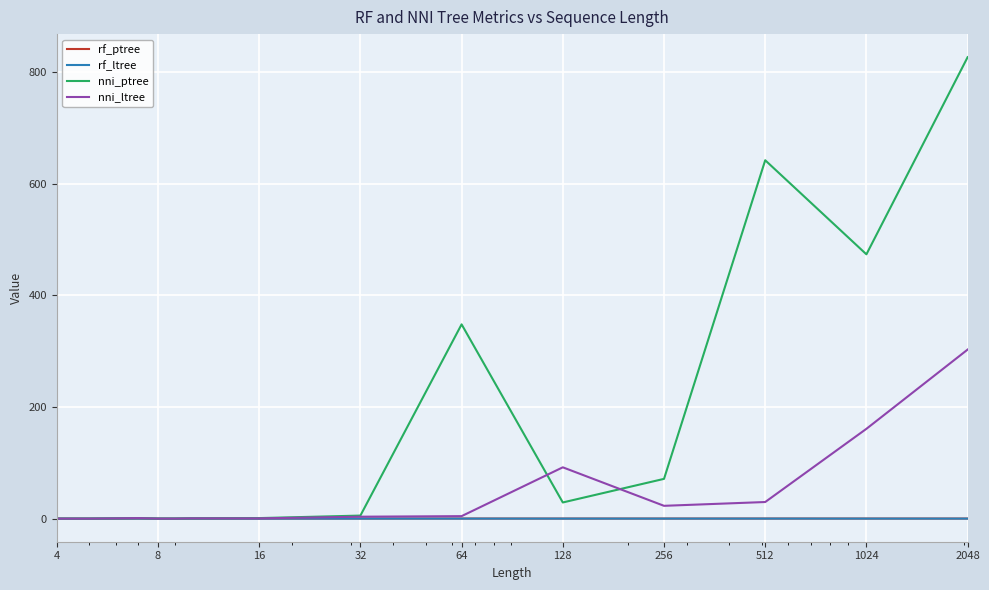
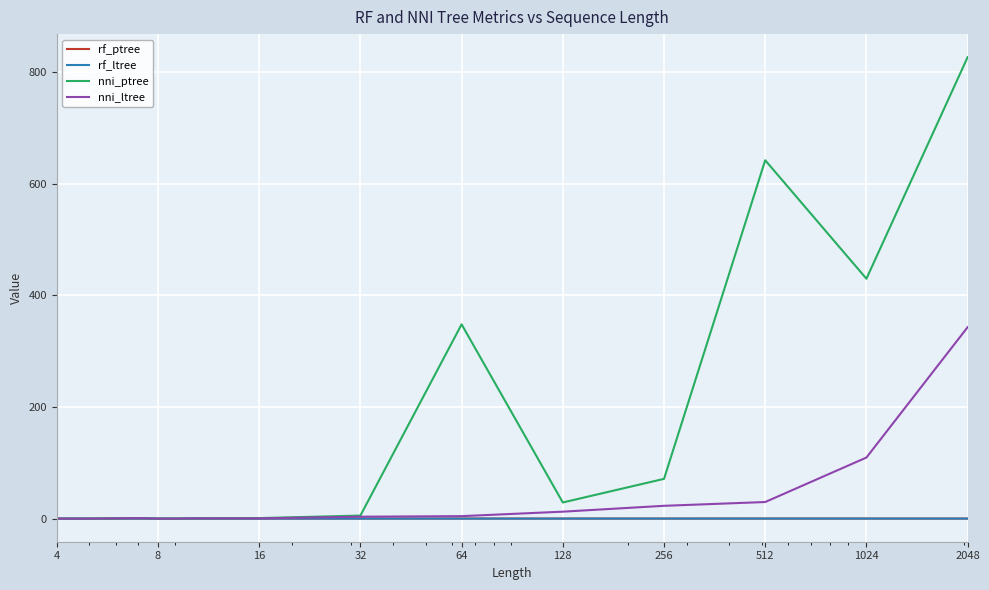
nni_ltree, 128: 90 -> 10
nni_ptree, 1024: 470 -> 430
nni_ltree, 1024: 160 -> 110
nni_ltree, 2048: 300 -> 340
